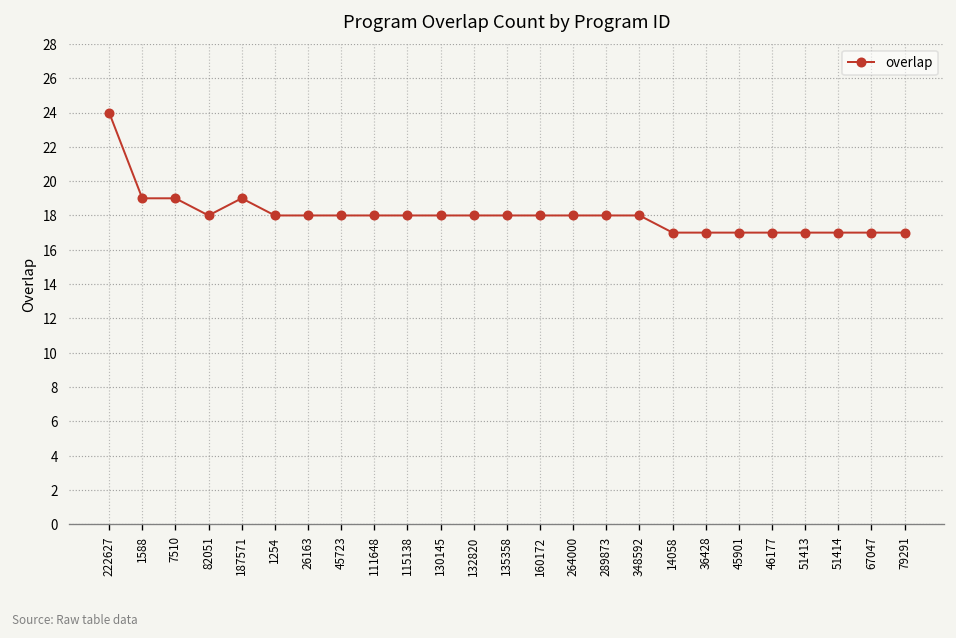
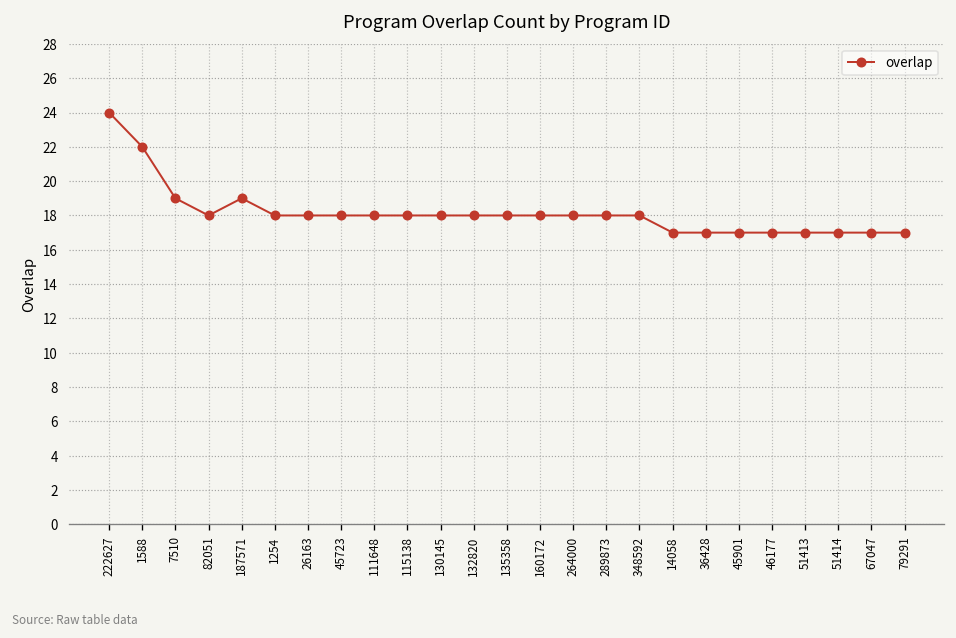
1588: 19 -> 22
